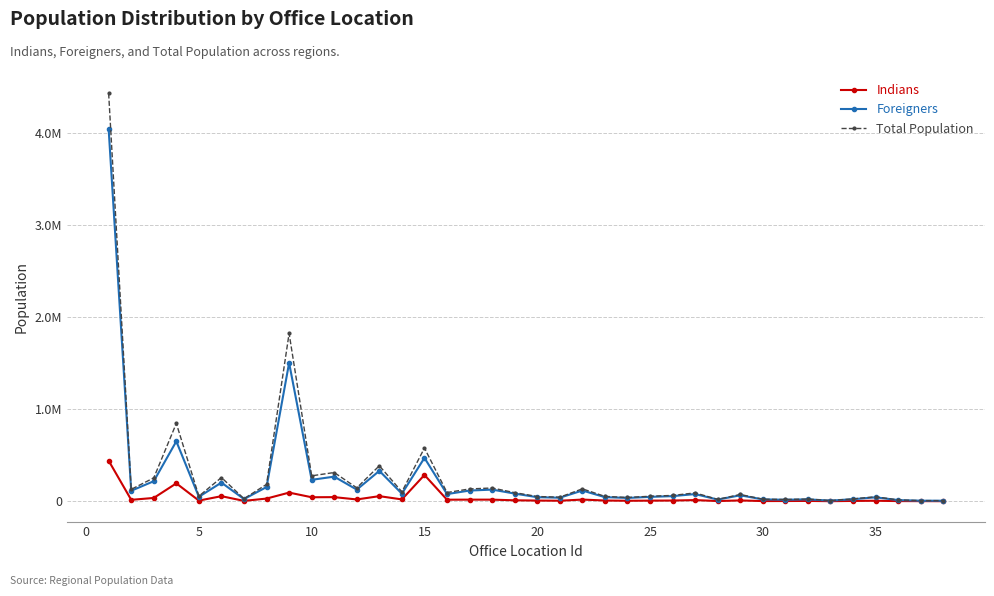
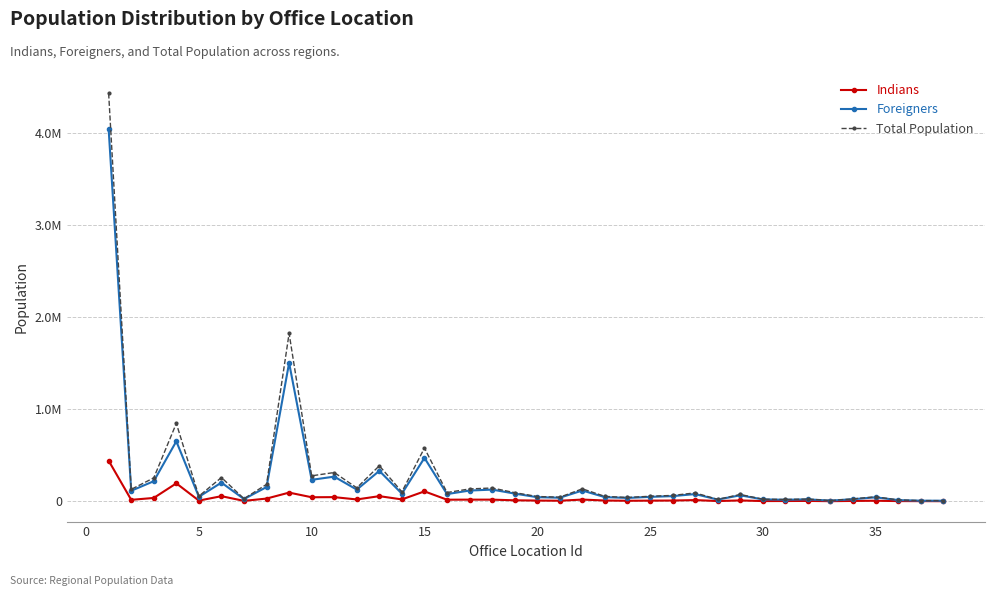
Indians, 15: 300000 -> 100000
